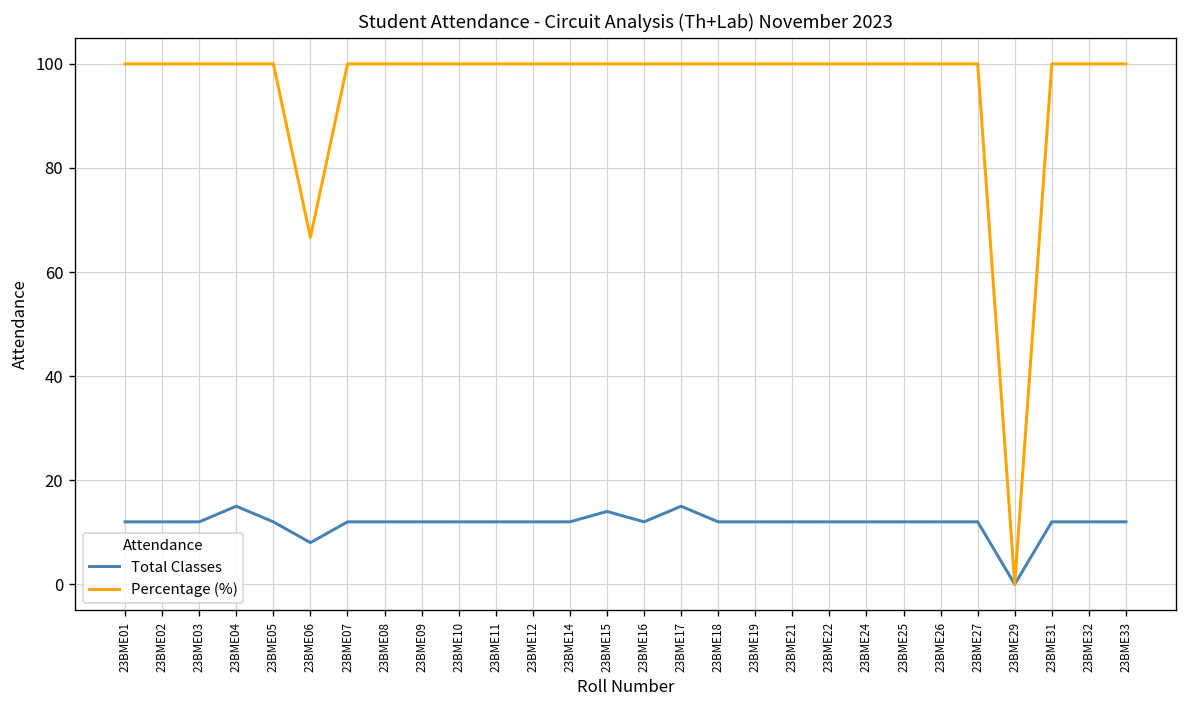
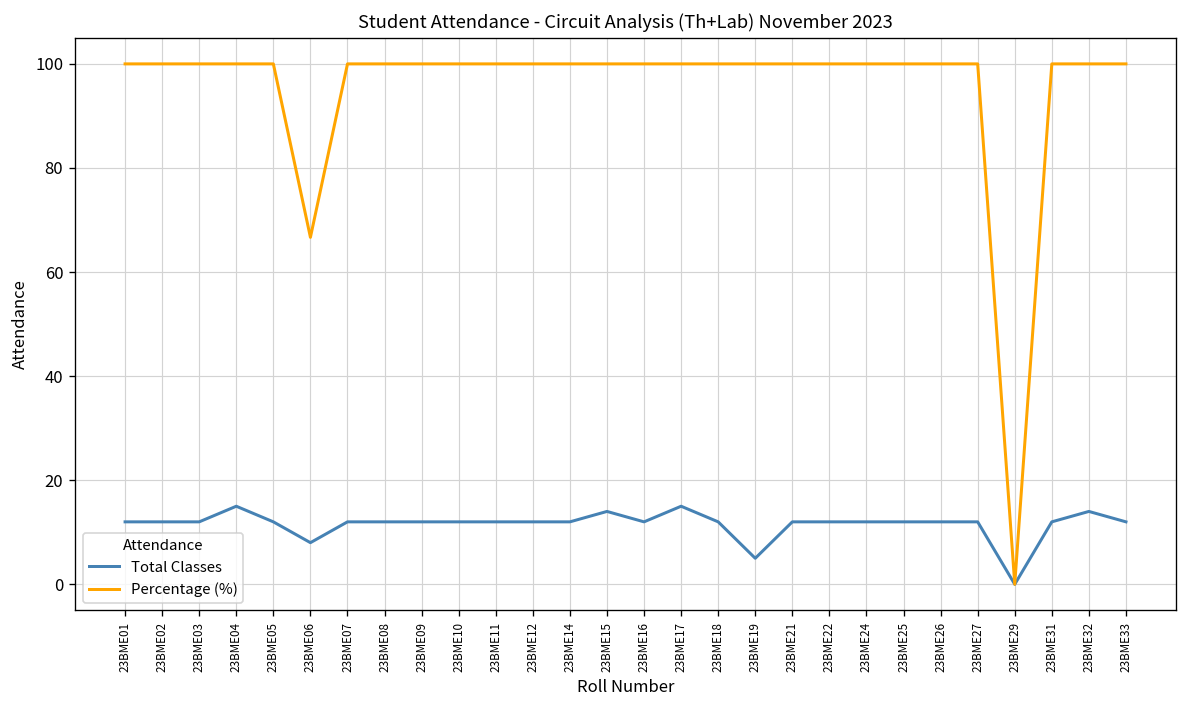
Total Classes, 23BME19: 12 -> 5
Total Classes, 23BME32: 12 -> 14
